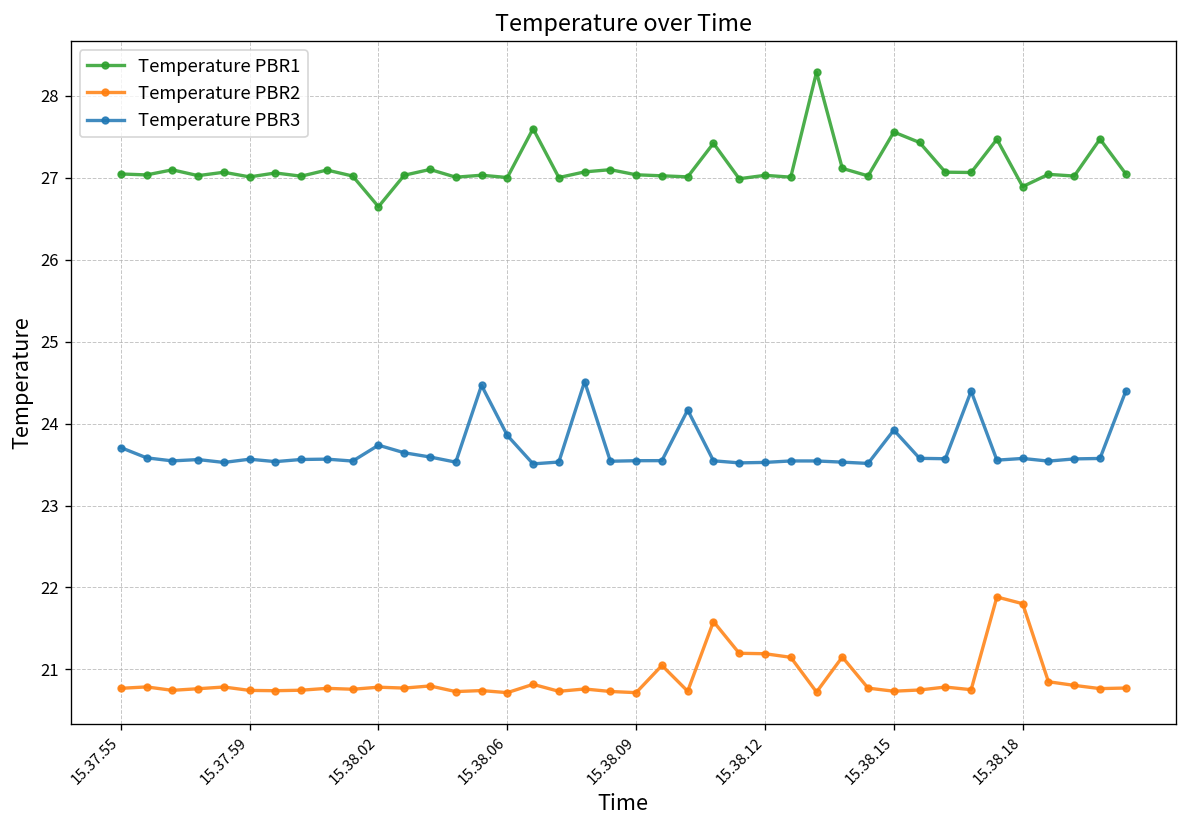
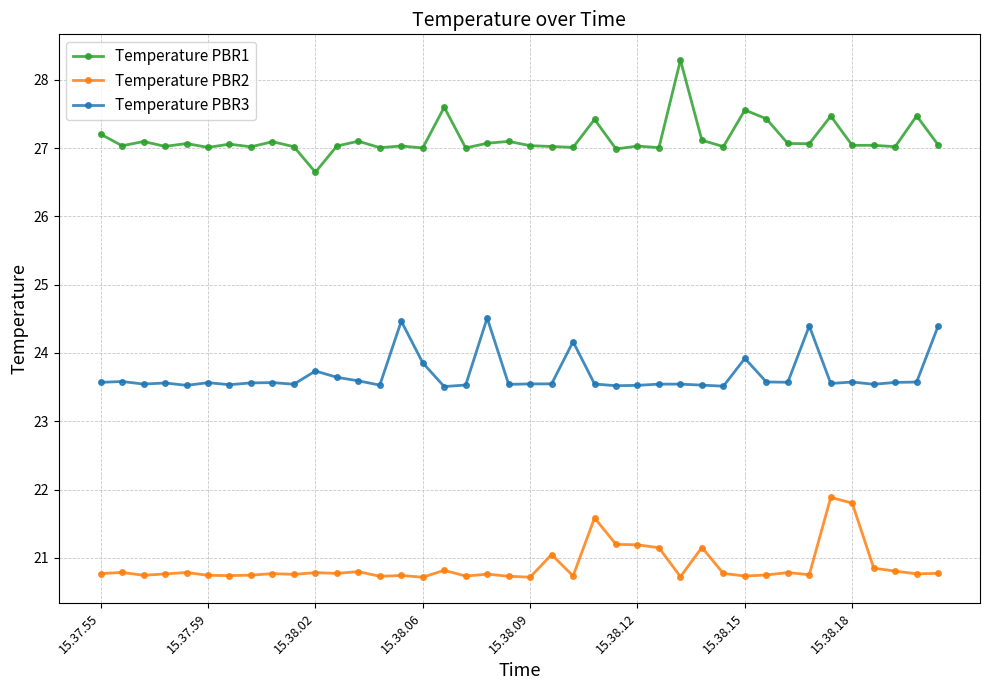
Temperature PBR1, 15.37.55: 27.0 -> 27.2
Temperature PBR3, 15.37.55: 23.7 -> 23.6
Temperature PBR1, 15.38.18: 26.9 -> 27.0
